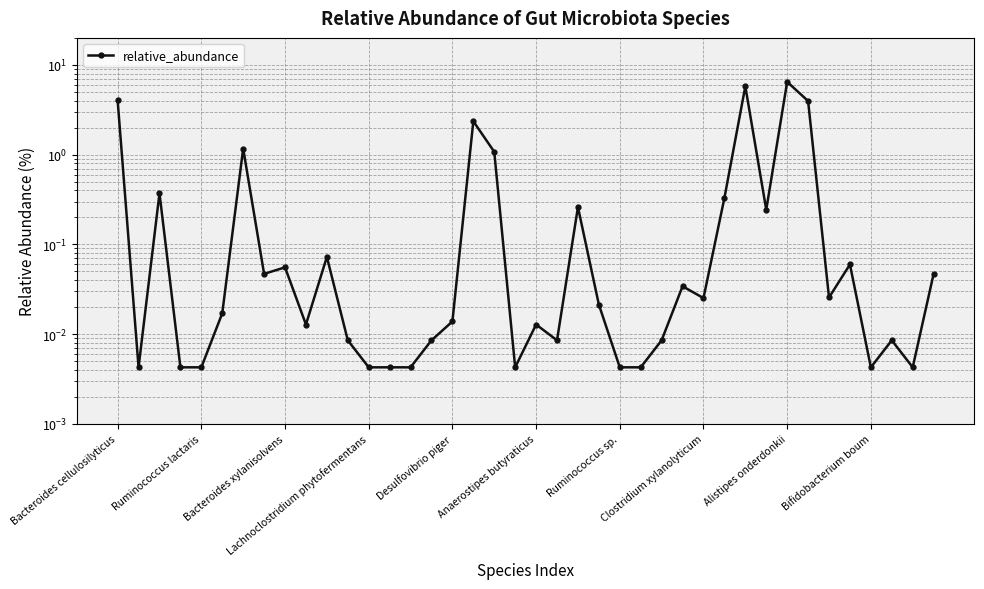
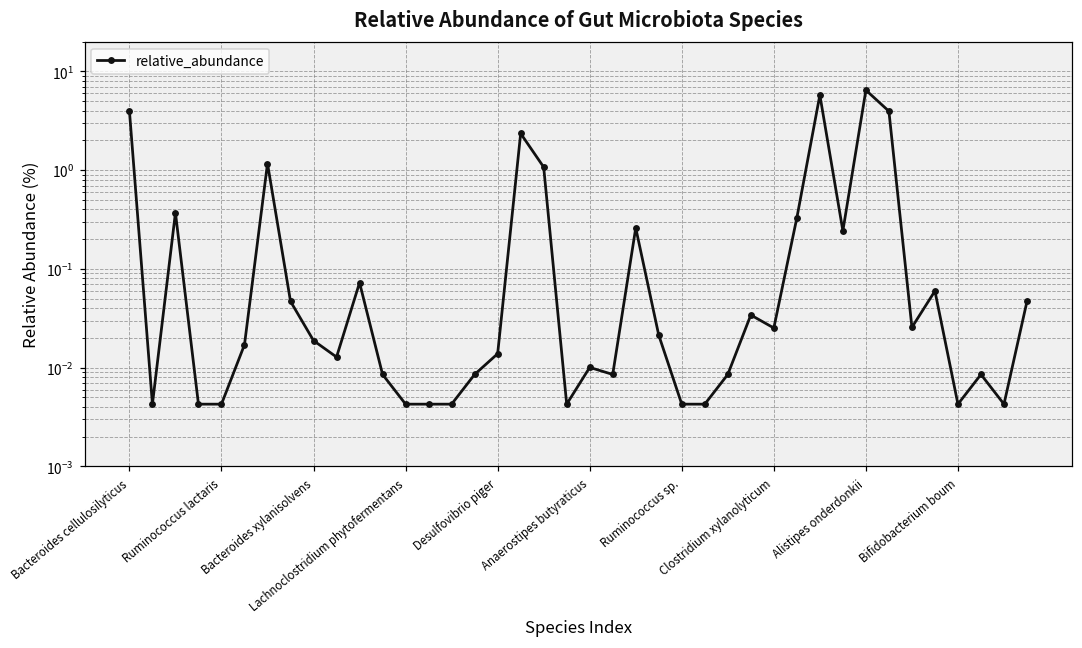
Bacteroides xylanisolvens: 0.06 -> 0.019
Anaerostipes butyraticus: 0.013 -> 0.010
